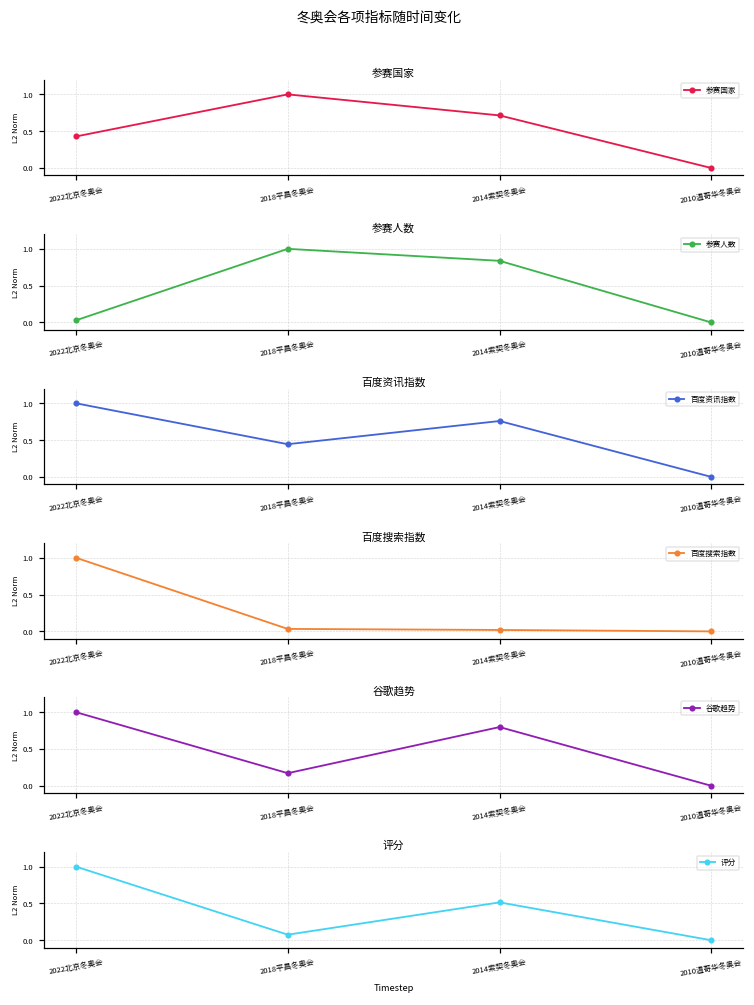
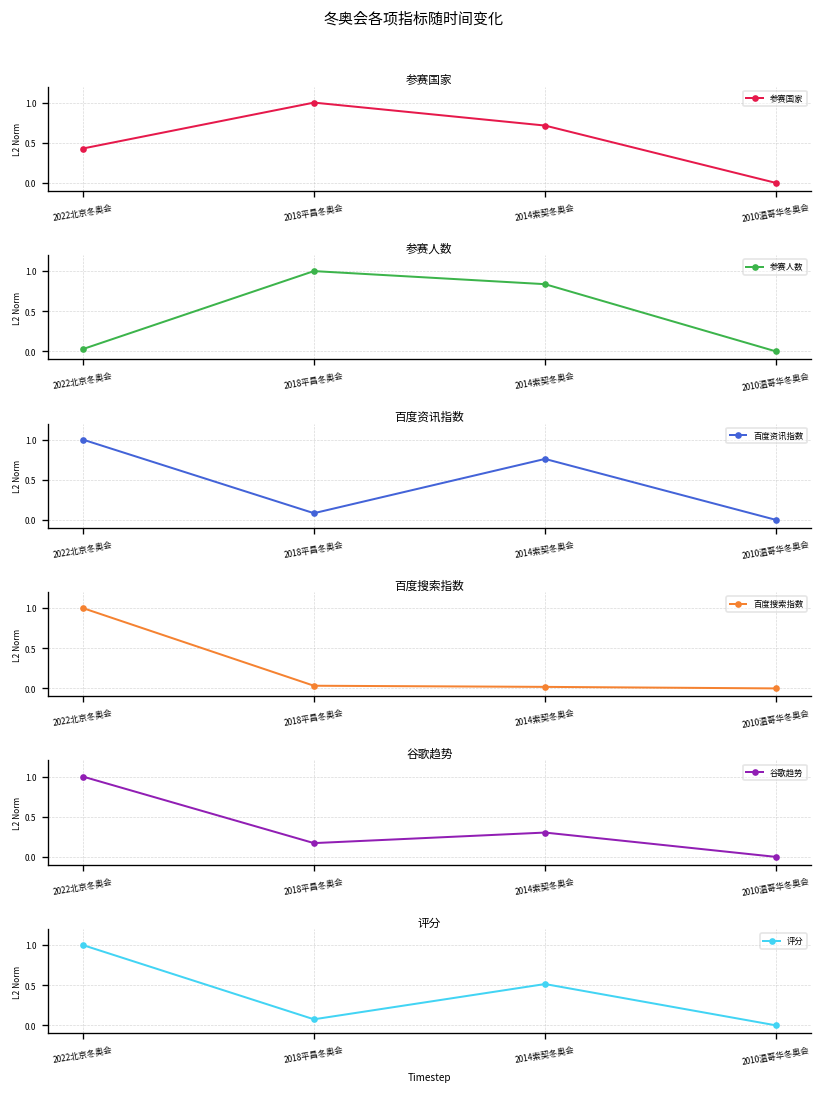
百度资讯指数, 2018平昌冬奥会: 0.4 -> 0.1
谷歌趋势, 2014索契冬奥会: 0.8 -> 0.3
